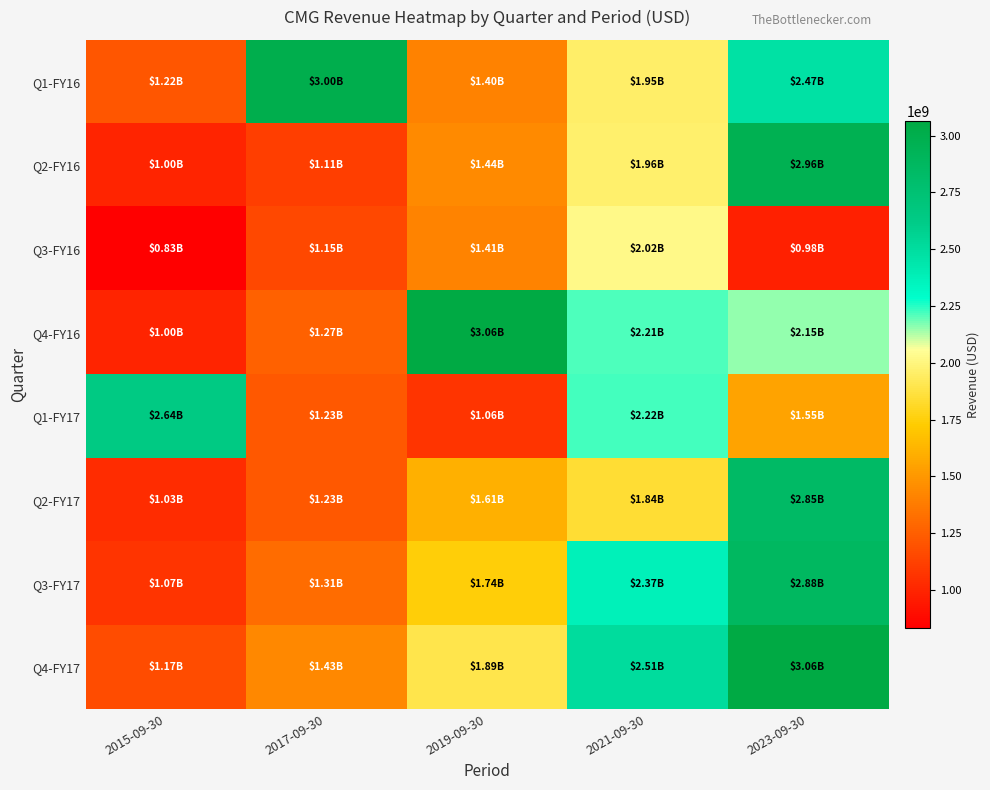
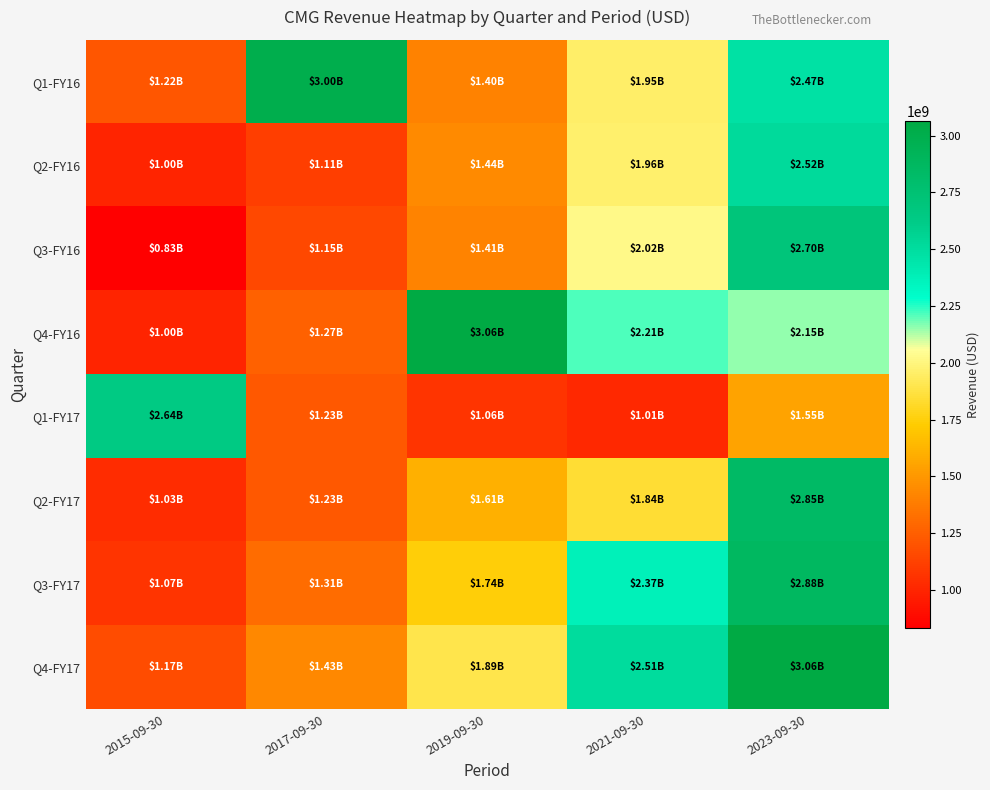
Q2-FY16, 2023-09-30: $2.96B -> $2.52B
Q3-FY16, 2023-09-30: $0.98B -> $2.70B
Q1-FY17, 2021-09-30: $2.22B -> $1.01B
